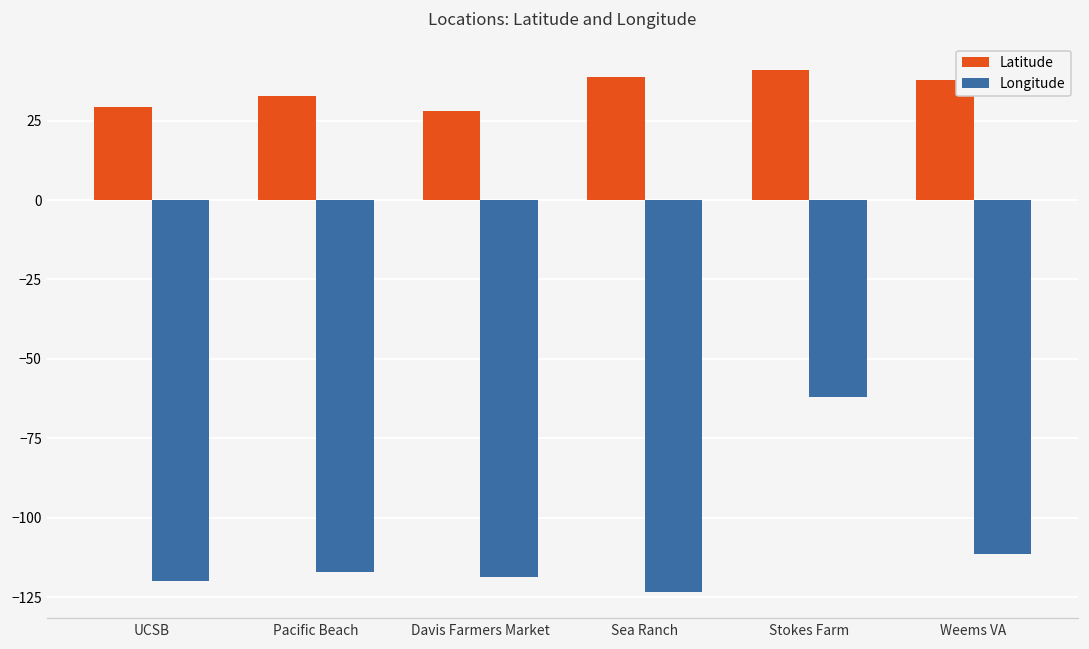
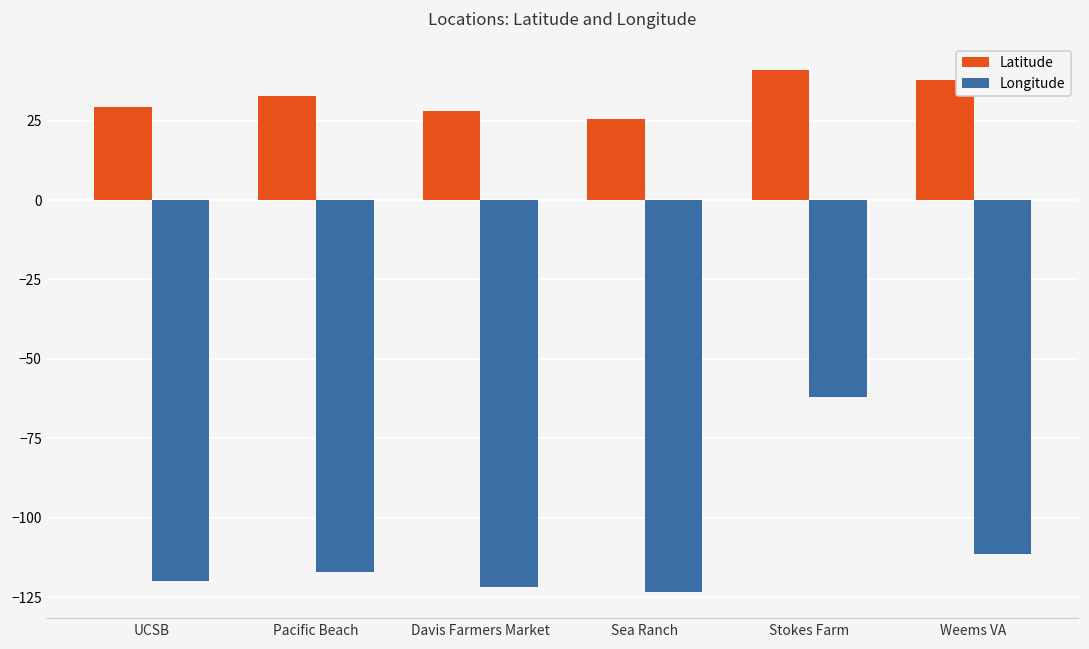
Longitude, Davis Farmers Market: -119 -> -122
Latitude, Sea Ranch: 39 -> 26
